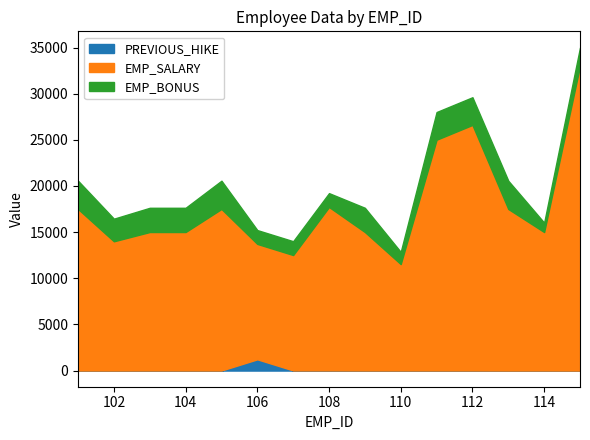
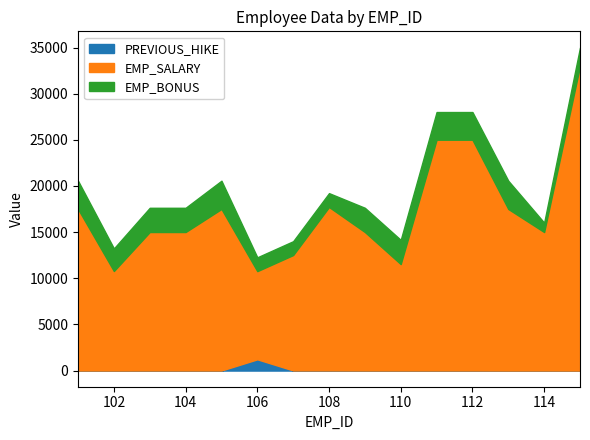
EMP_SALARY, 102: 14000 -> 11000
EMP_SALARY, 106: 13000 -> 10000
EMP_BONUS, 110: 1000 -> 3000
EMP_SALARY, 112: 27000 -> 25000
